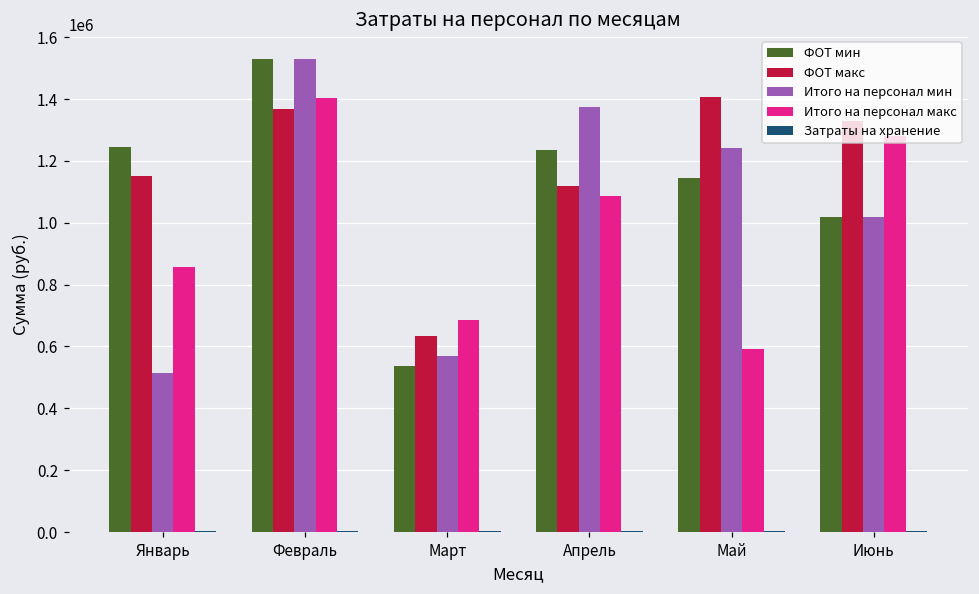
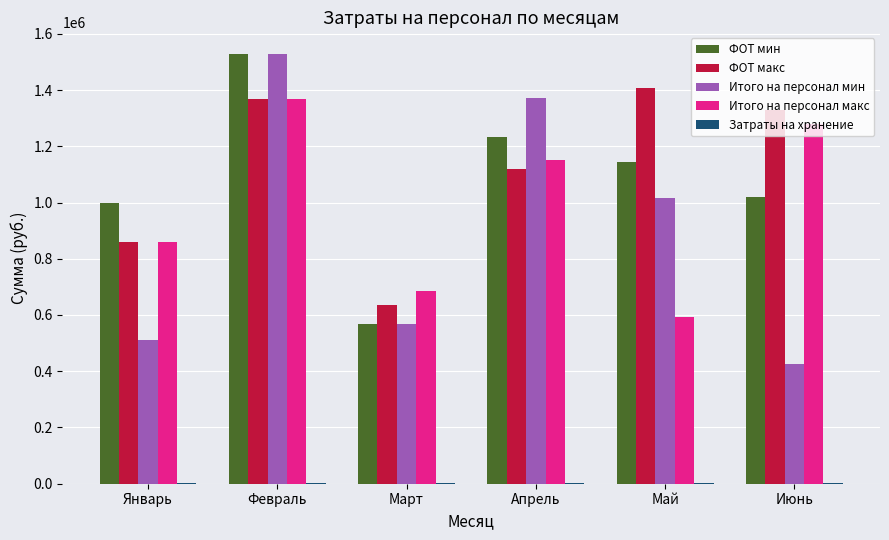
ФОТ мин, Январь: 1240000 -> 1000000
ФОТ макс, Январь: 1150000 -> 860000
Итого на персонал макс, Февраль: 1400000 -> 1370000
ФОТ мин, Март: 540000 -> 570000
Итого на персонал макс, Апрель: 1090000 -> 1150000
Итого на персонал мин, Май: 1240000 -> 1020000
Итого на персонал мин, Июнь: 1020000 -> 430000
